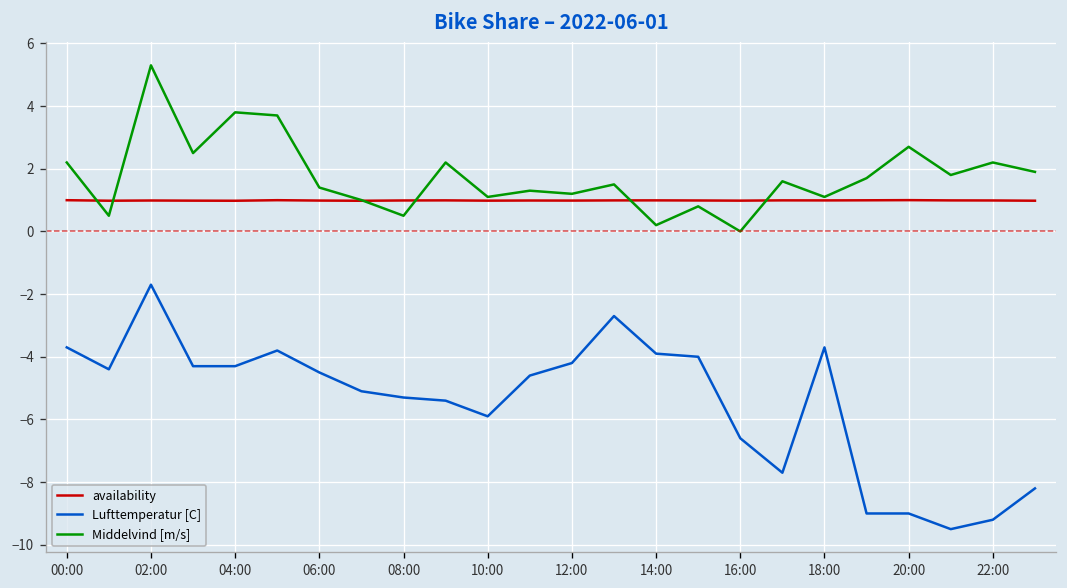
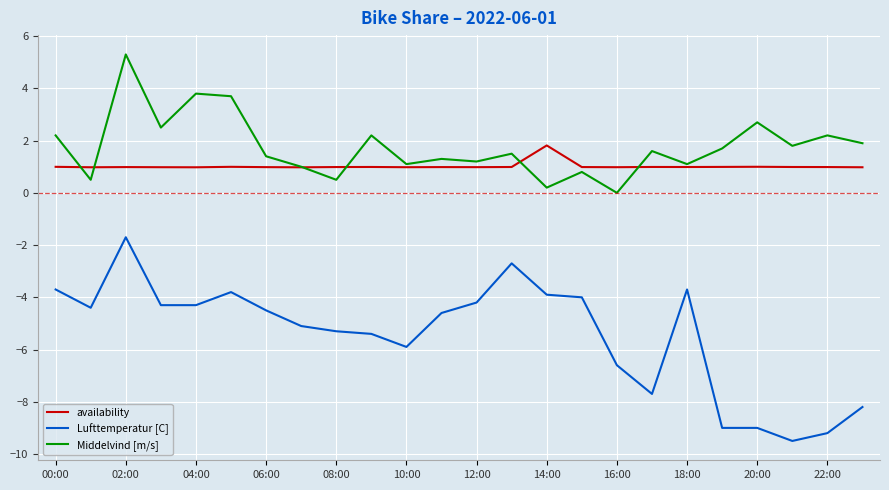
availability, 14:00: 1.0 -> 1.8
